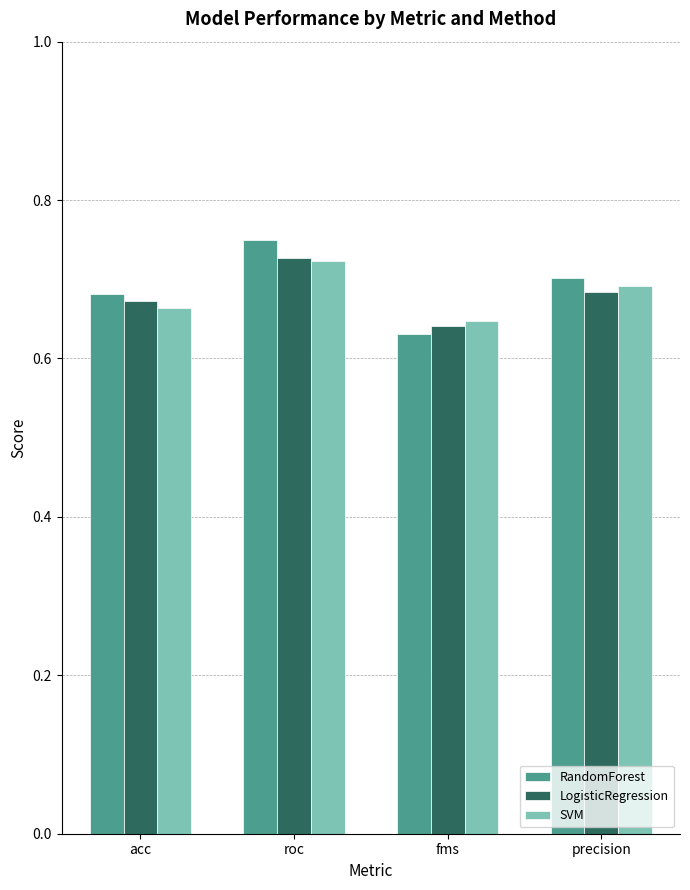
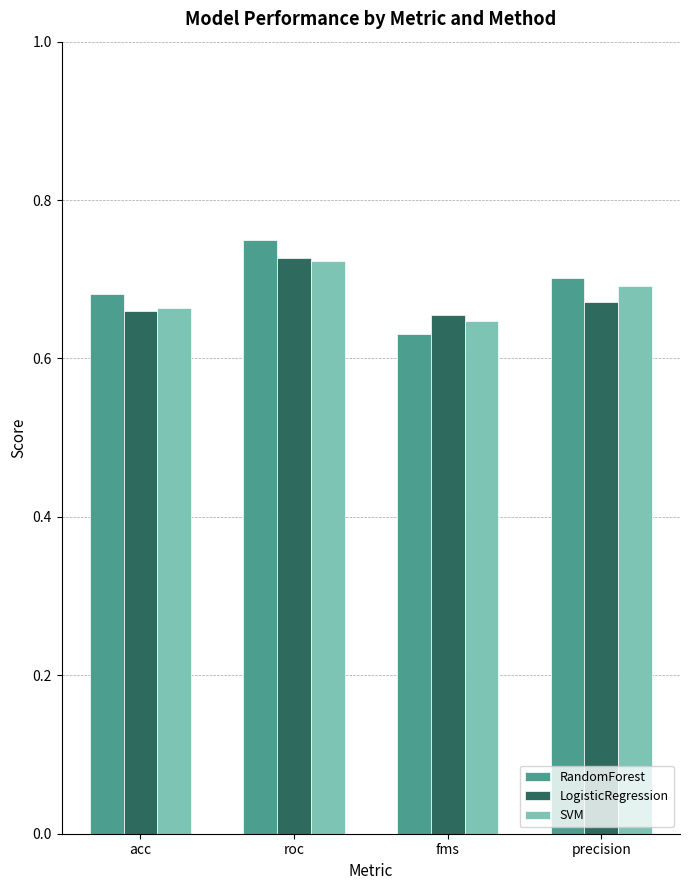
LogisticRegression, acc: 0.67 -> 0.66
LogisticRegression, fms: 0.64 -> 0.65
LogisticRegression, precision: 0.68 -> 0.67
